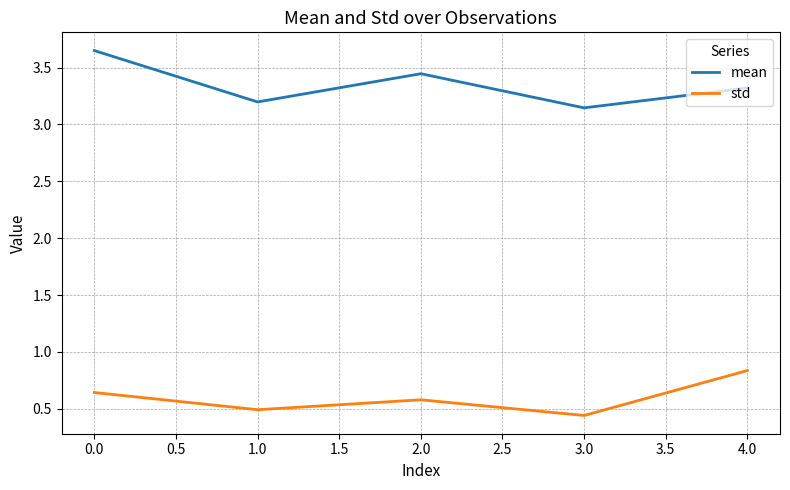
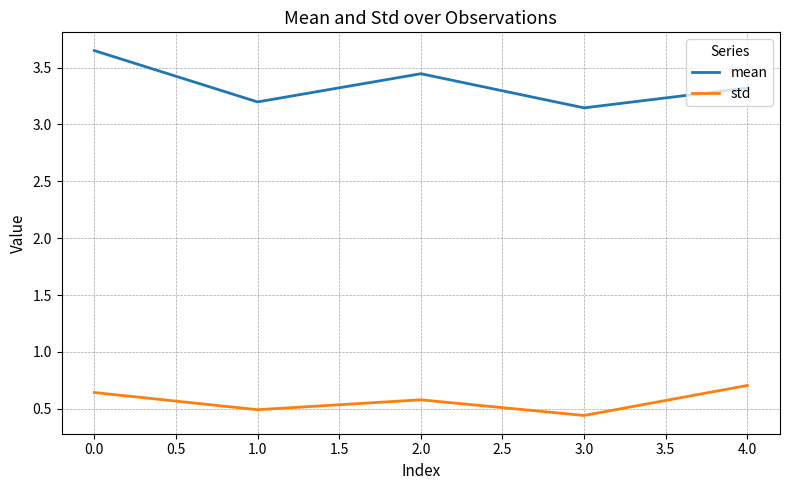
std, 4.0: 0.84 -> 0.71
